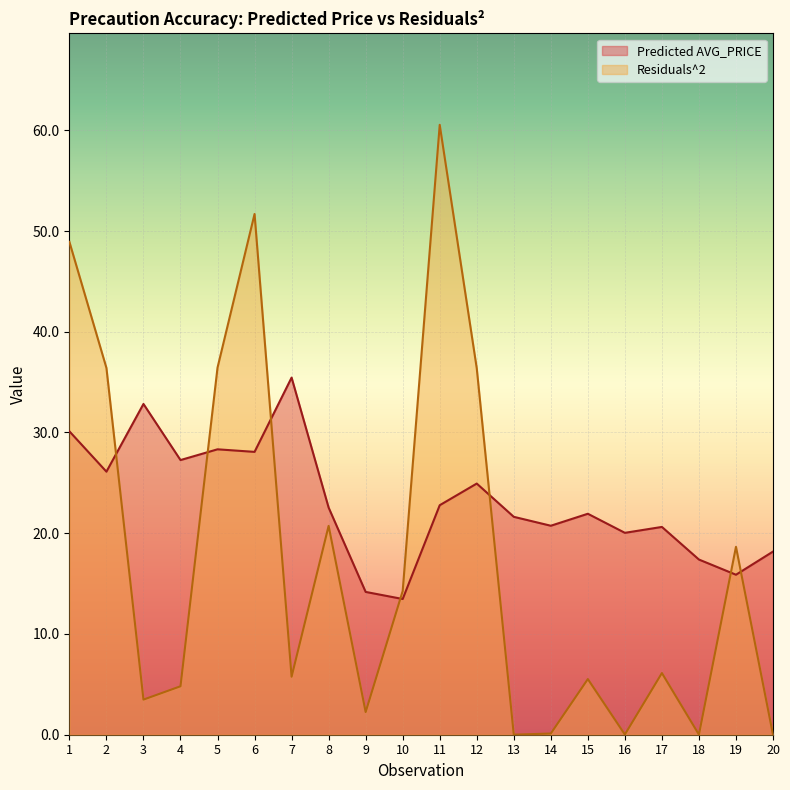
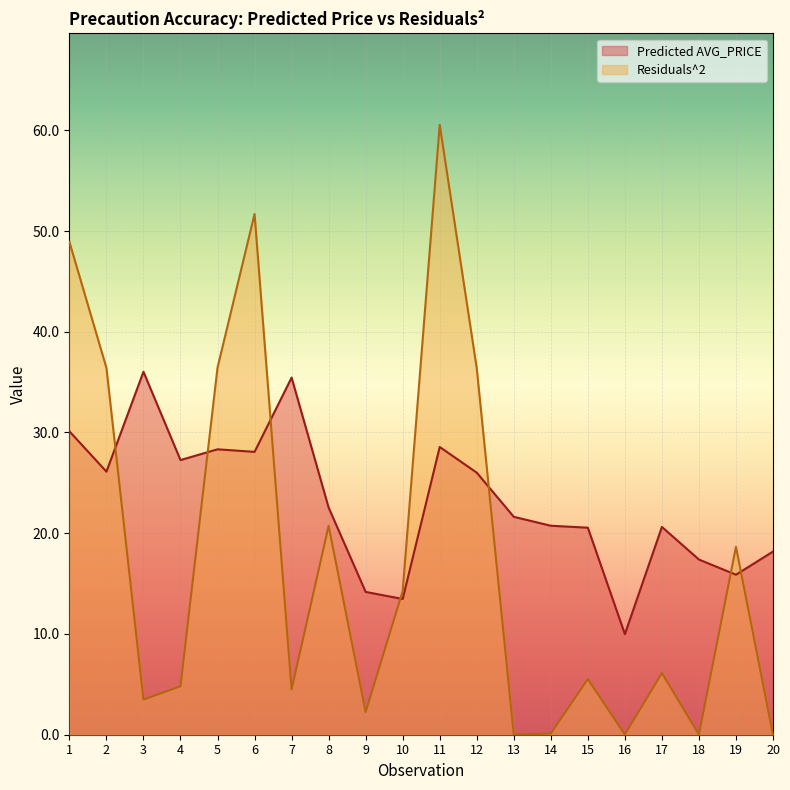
Predicted AVG_PRICE, 3: 32.8 -> 36.0
Residuals^2, 7: 5.8 -> 4.5
Predicted AVG_PRICE, 11: 22.8 -> 28.6
Predicted AVG_PRICE, 12: 24.9 -> 26.0
Predicted AVG_PRICE, 15: 21.9 -> 20.6
Predicted AVG_PRICE, 16: 20.0 -> 10.0
